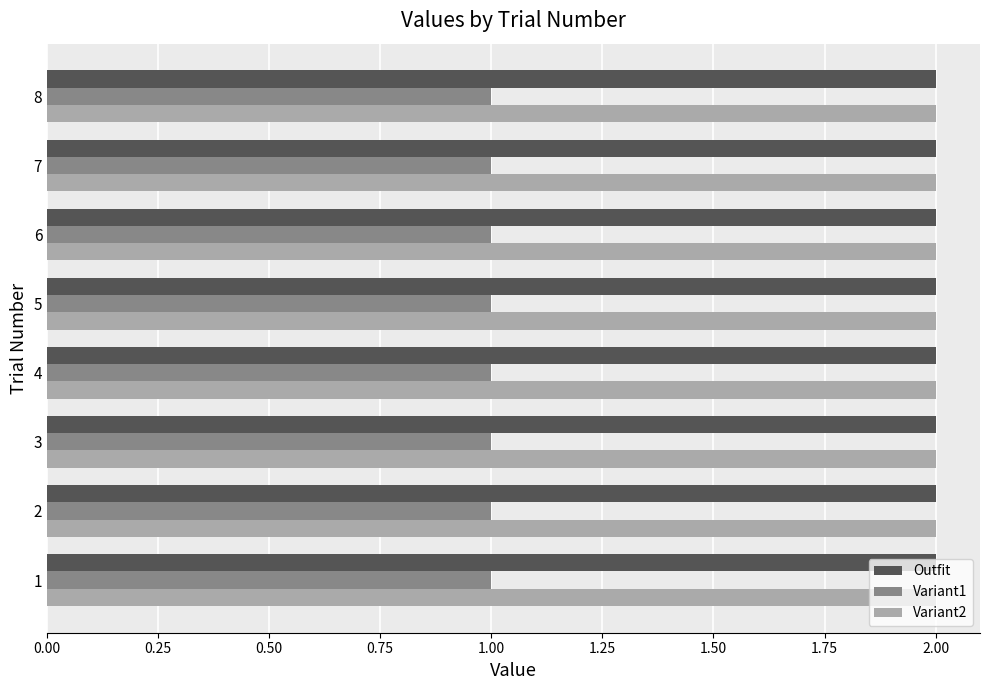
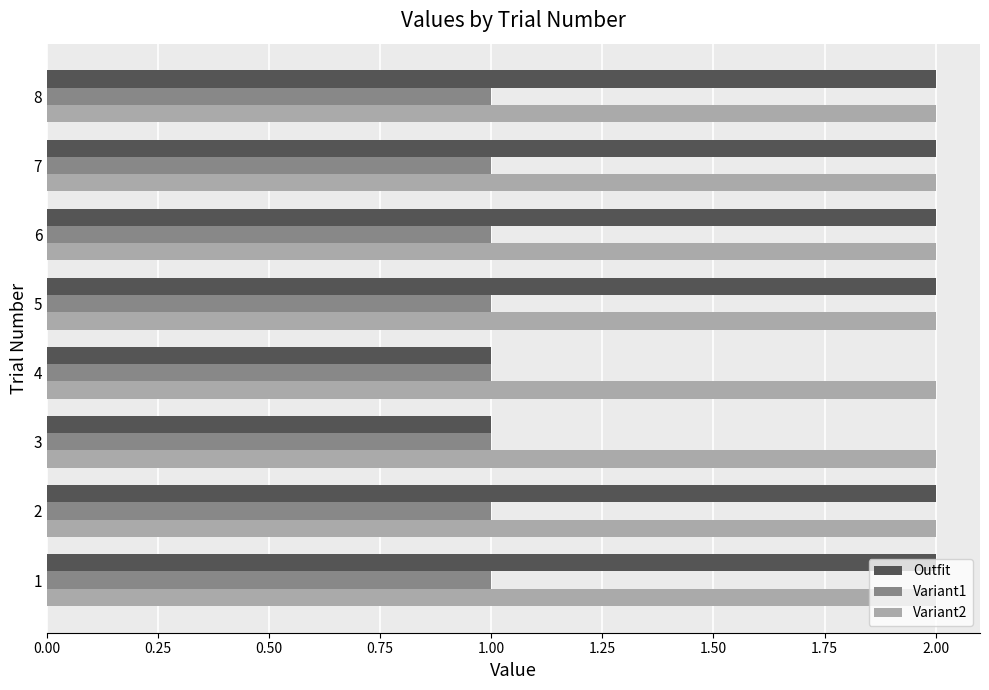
Outfit, 4: 2 -> 1
Outfit, 3: 2 -> 1
